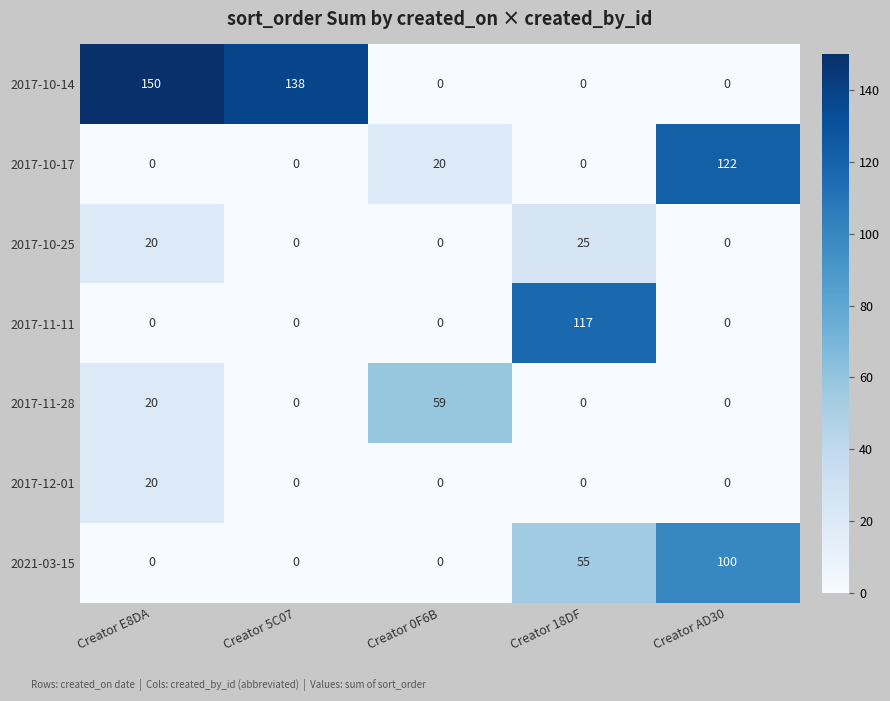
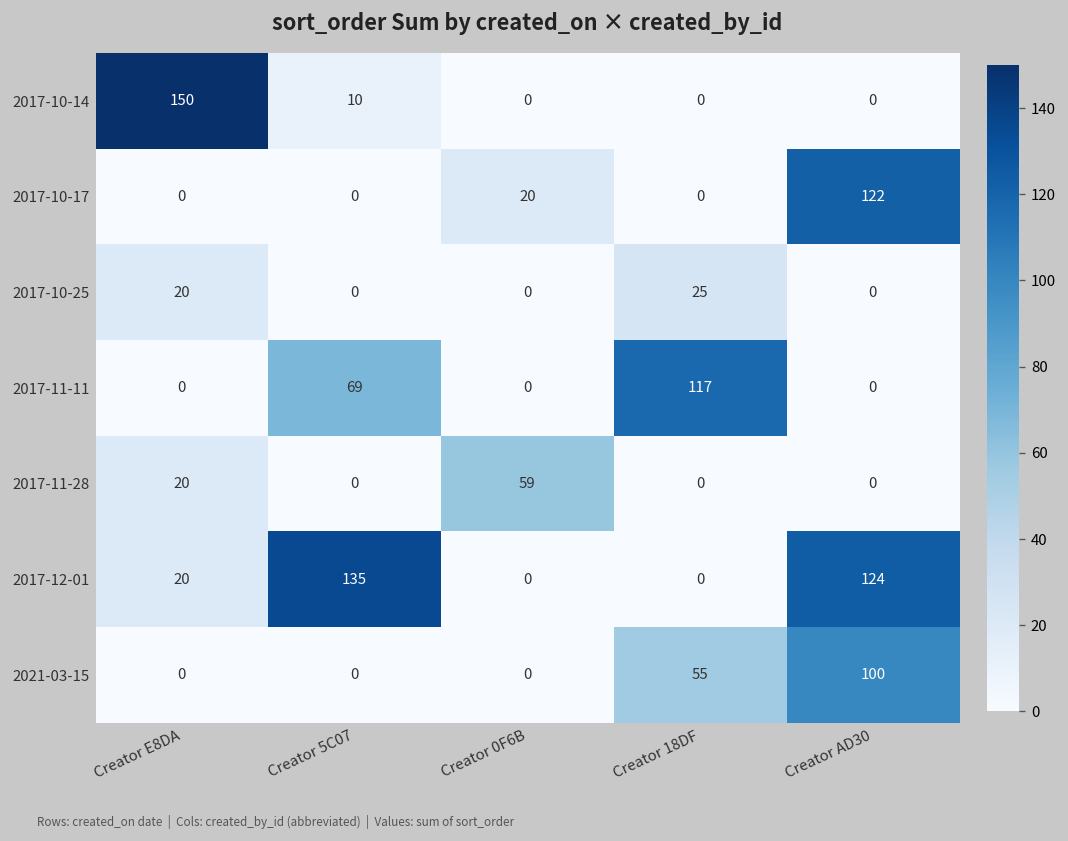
2017-10-14, Creator 5C07: 138 -> 10
2017-11-11, Creator 5C07: 0 -> 69
2017-12-01, Creator 5C07: 0 -> 135
2017-12-01, Creator AD30: 0 -> 124
